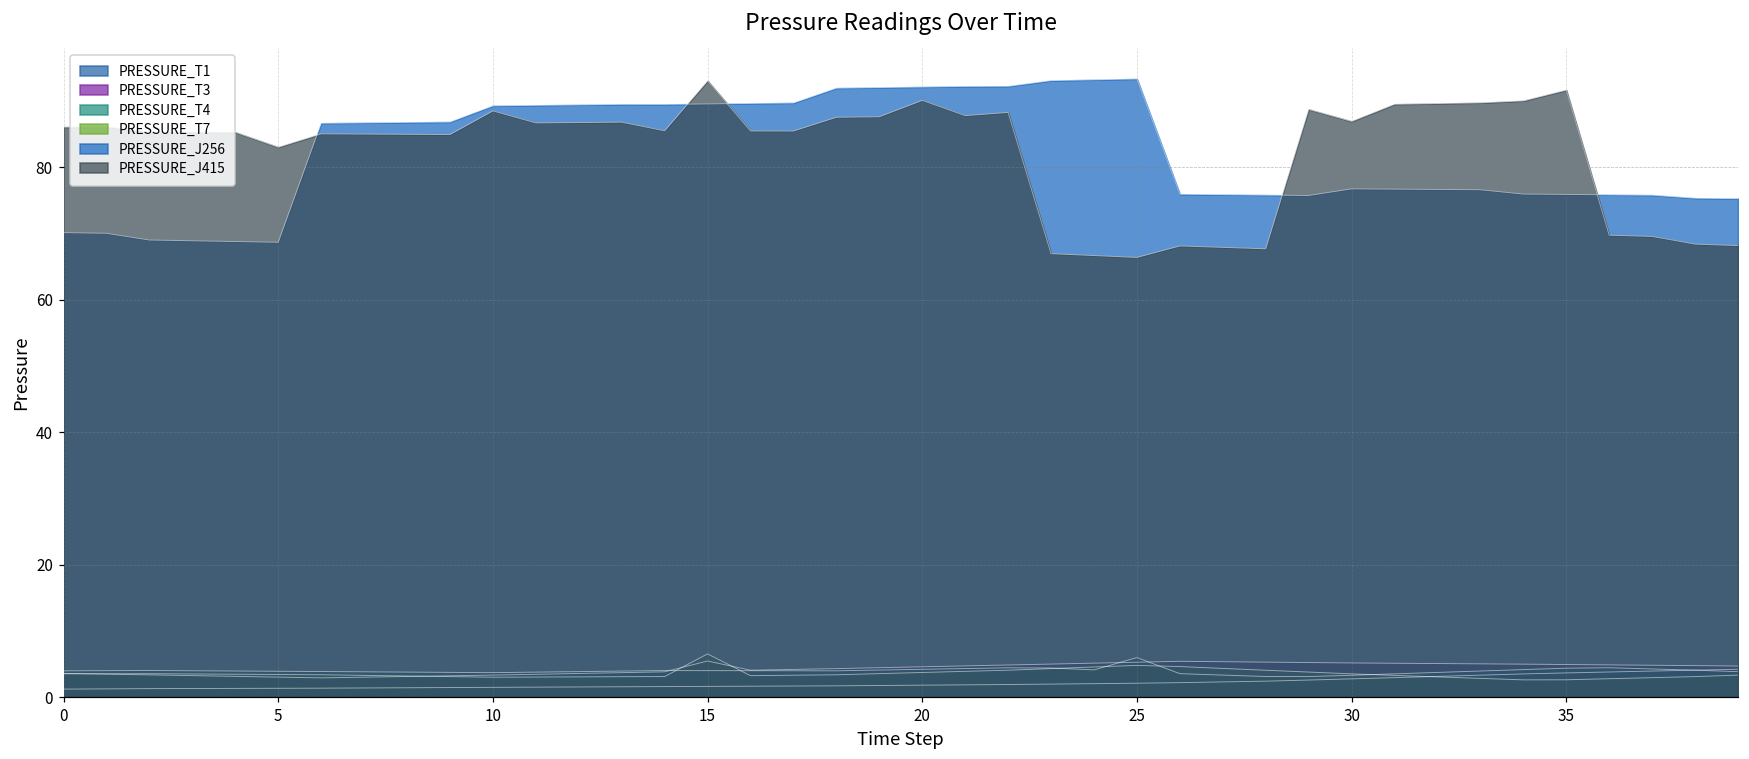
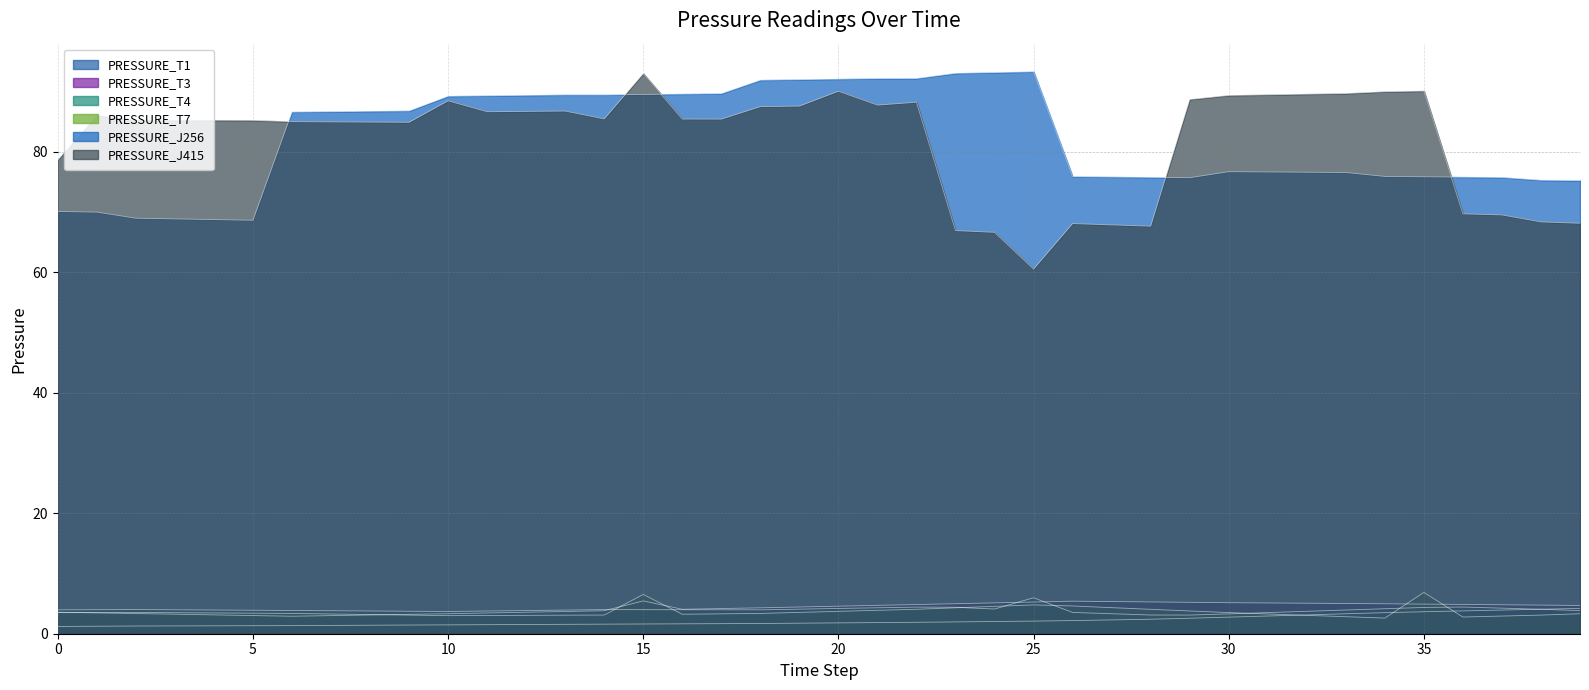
PRESSURE_J415, 0: 86 -> 79
PRESSURE_J415, 5: 83 -> 85
PRESSURE_J415, 25: 66 -> 61
PRESSURE_J415, 30: 87 -> 89
PRESSURE_T7, 35: 3 -> 7
PRESSURE_J415, 35: 92 -> 90
